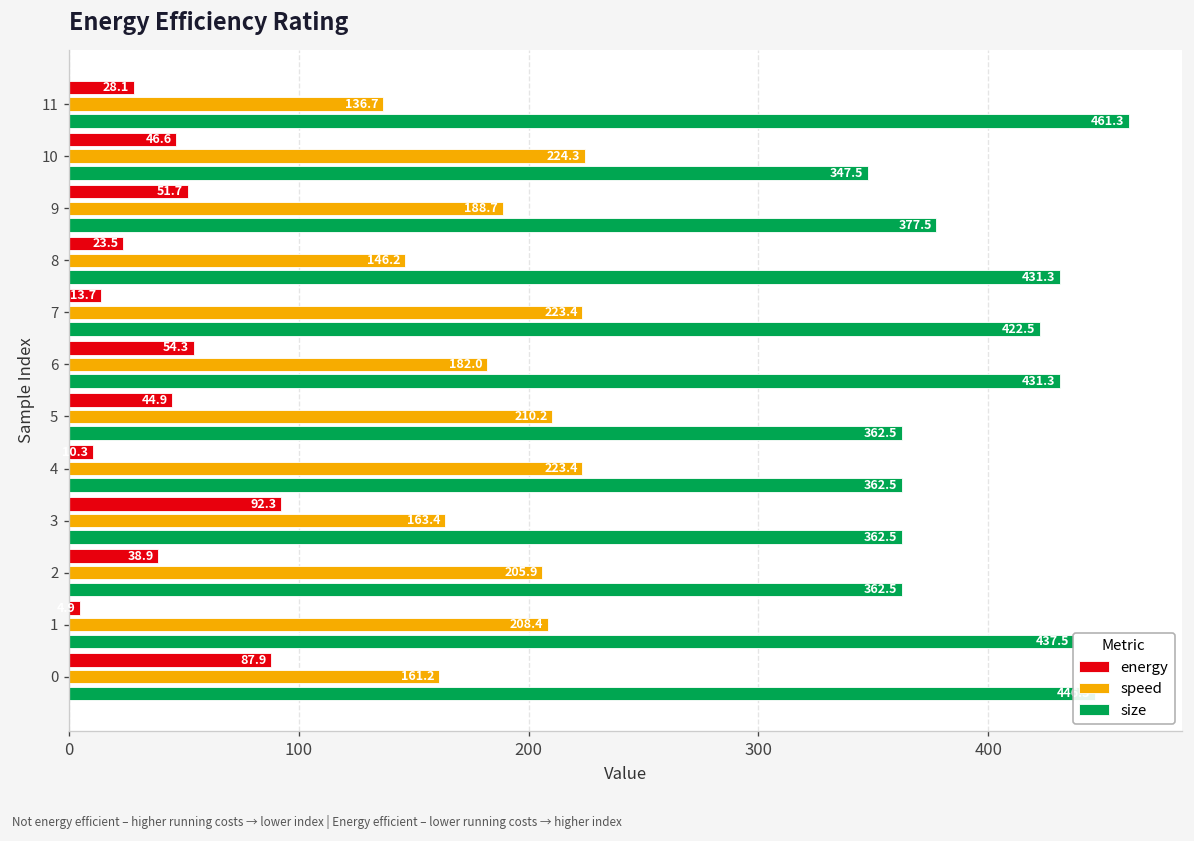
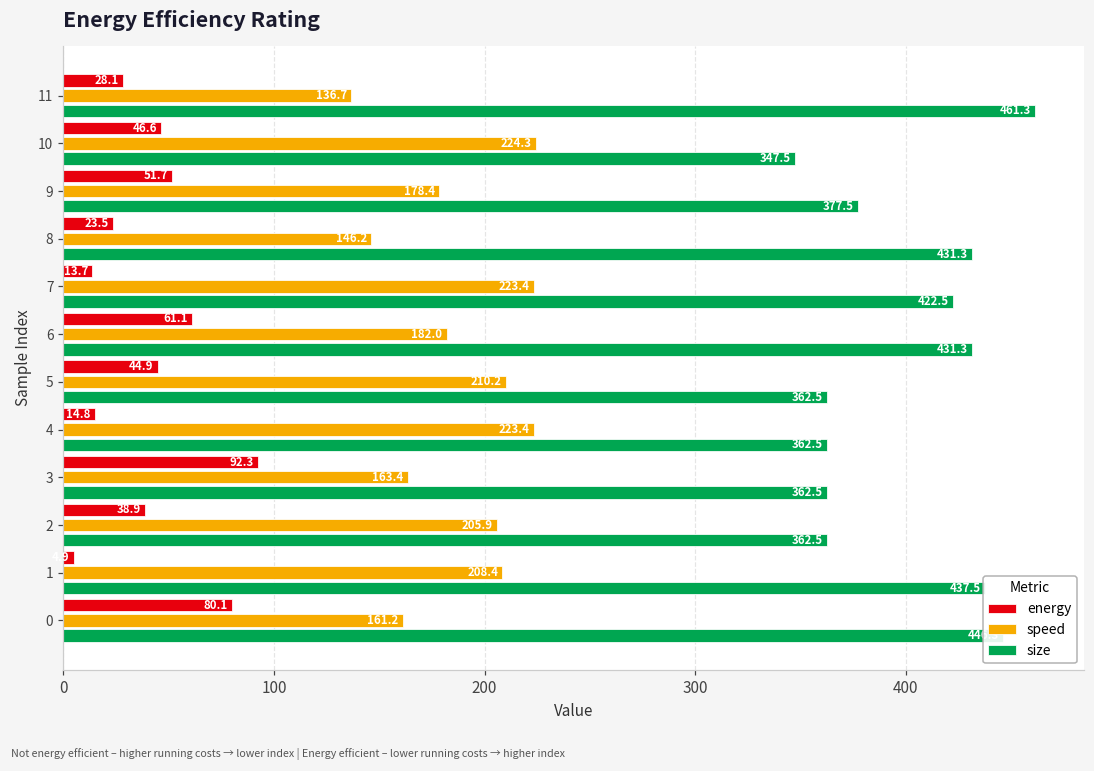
speed, 9: 188.7 -> 178.4
energy, 6: 54.3 -> 61.1
energy, 4: 10.3 -> 14.8
energy, 0: 87.9 -> 80.1
